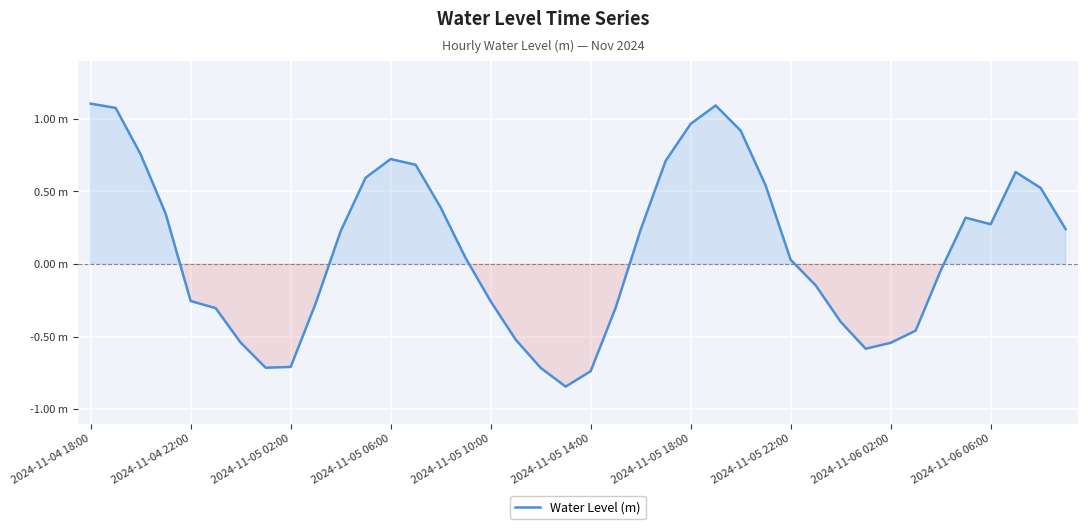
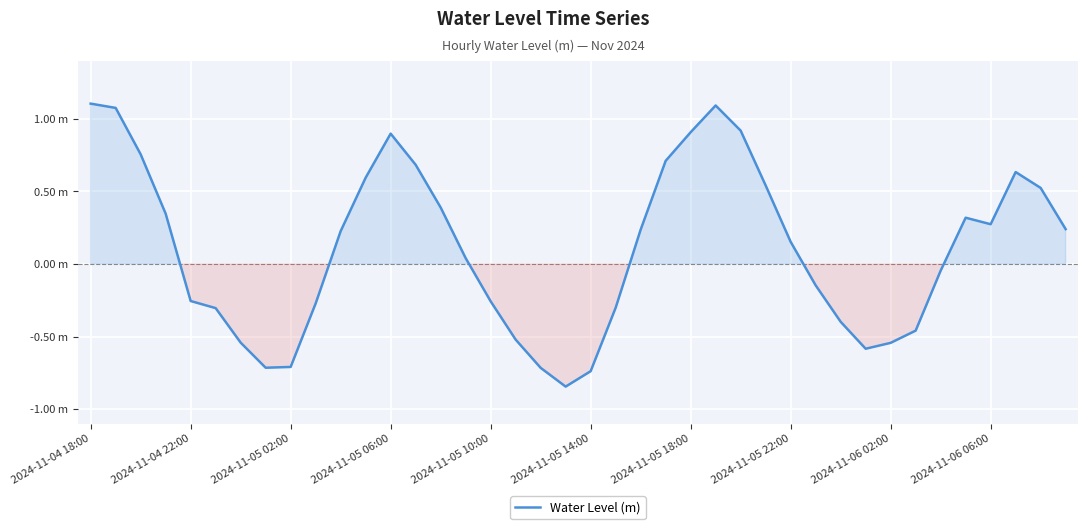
2024-11-05 06:00: 0.72 m -> 0.90 m
2024-11-05 18:00: 0.97 m -> 0.91 m
2024-11-05 22:00: 0.03 m -> 0.15 m
